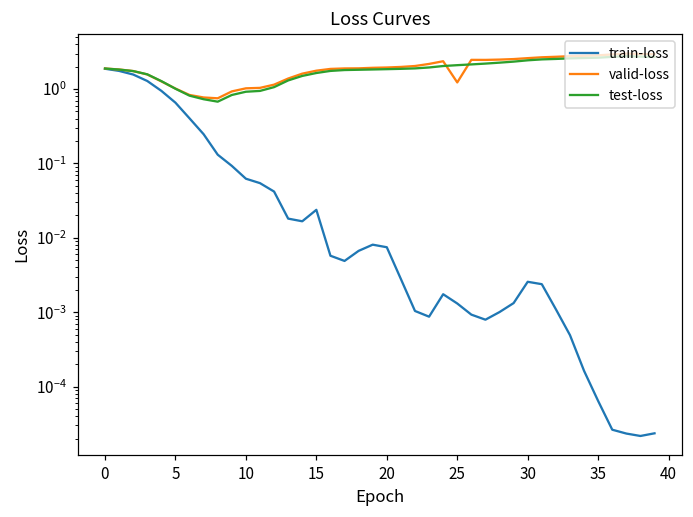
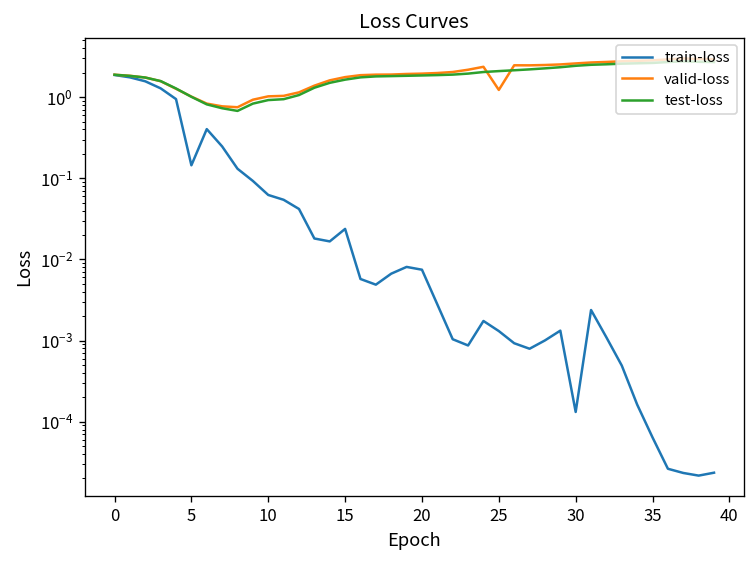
train-loss, 5: 0.7 -> 0.14
train-loss, 30: 0.0026 -> 0.00013
